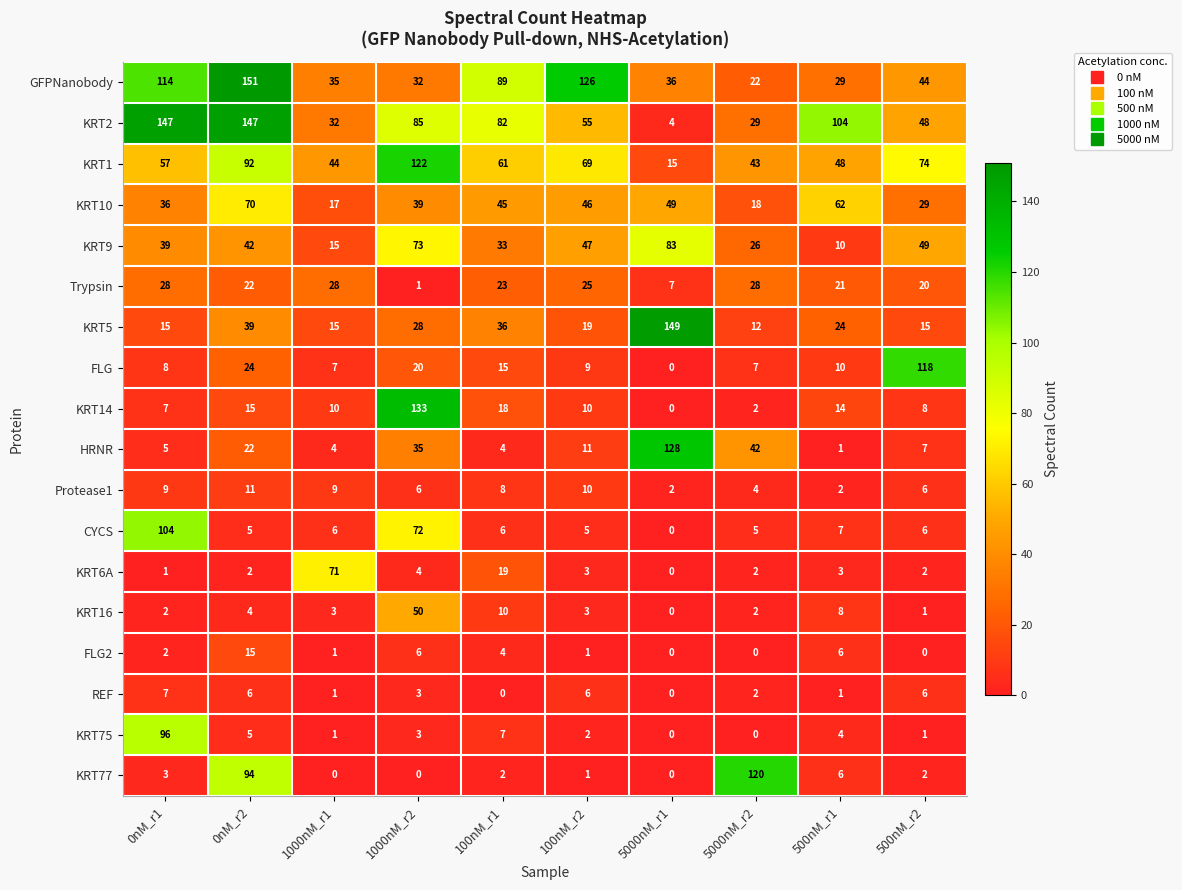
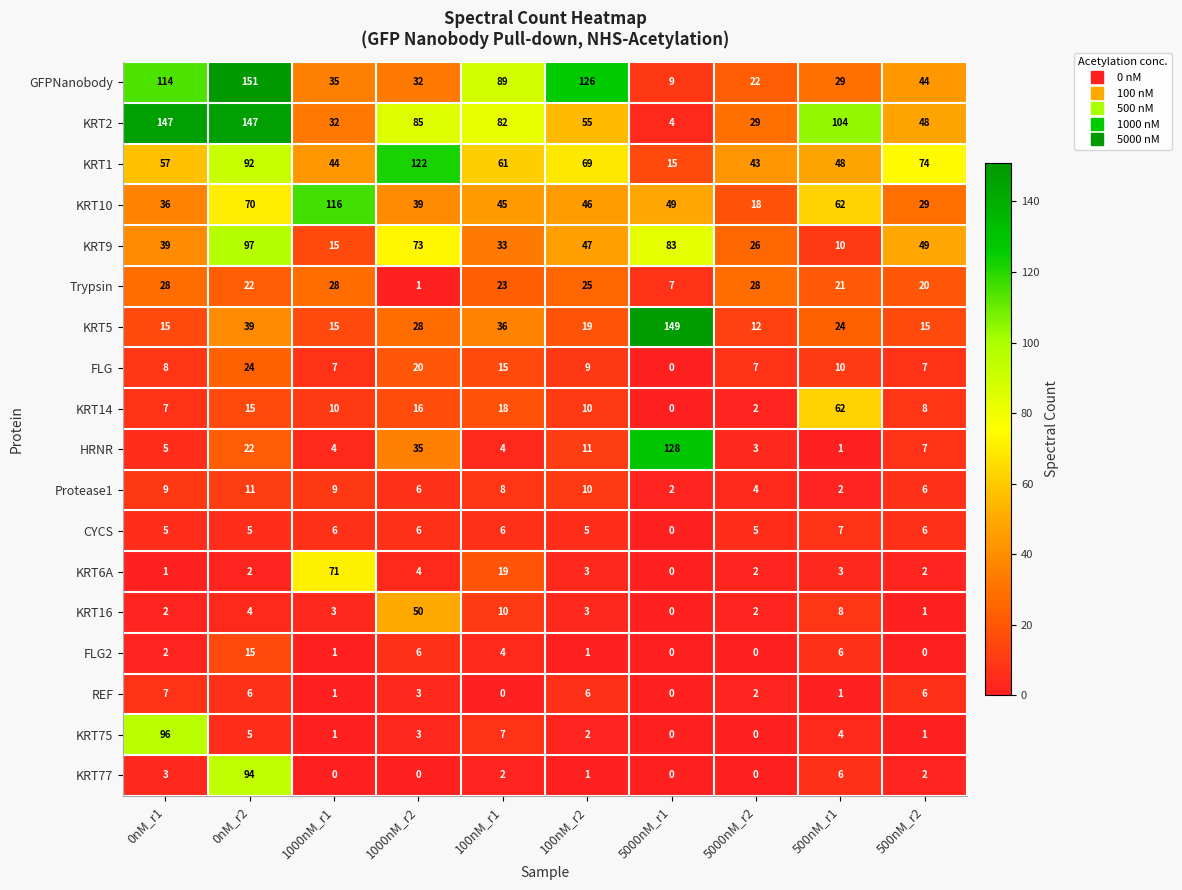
GFPNanobody, 5000nM_r1: 36 -> 9
KRT10, 1000nM_r1: 17 -> 116
KRT9, 0nM_r2: 42 -> 97
FLG, 500nM_r2: 118 -> 7
KRT14, 1000nM_r2: 133 -> 16
KRT14, 500nM_r1: 14 -> 62
HRNR, 5000nM_r2: 42 -> 3
CYCS, 0nM_r1: 104 -> 5
CYCS, 1000nM_r2: 72 -> 6
KRT77, 5000nM_r2: 120 -> 0
